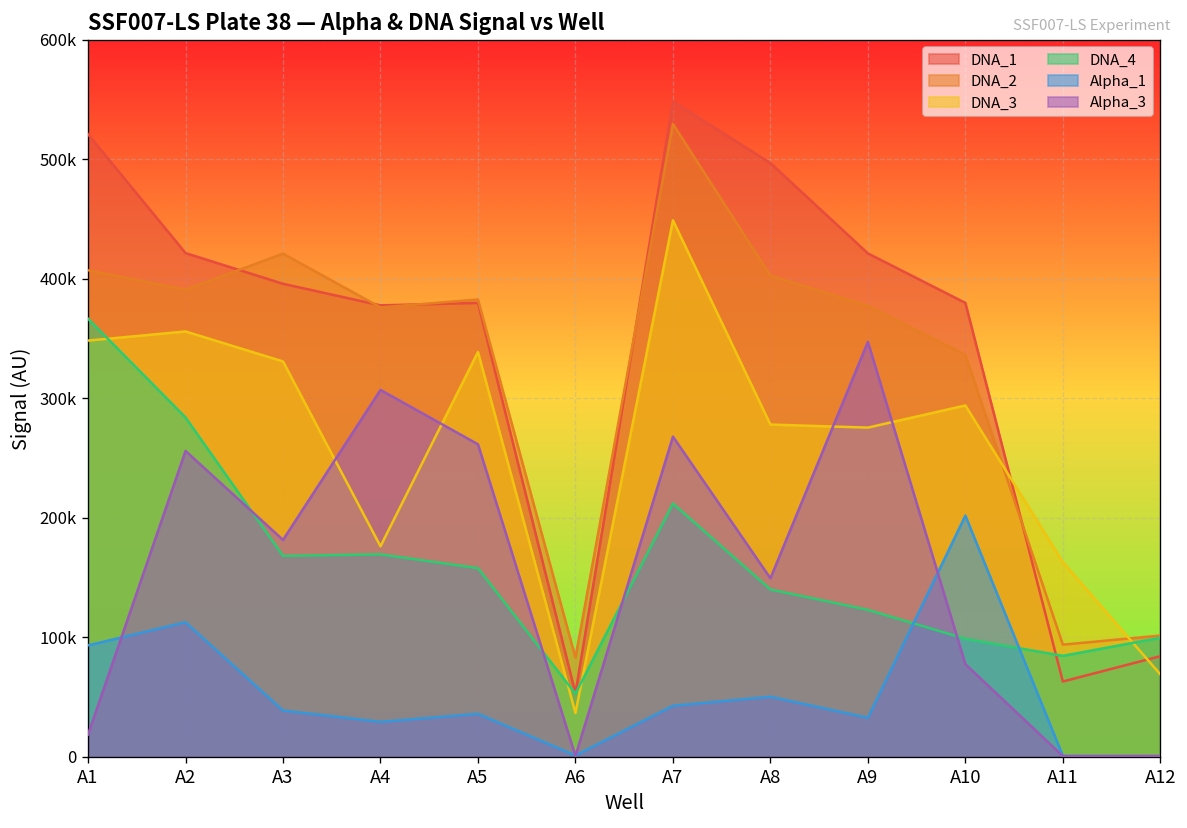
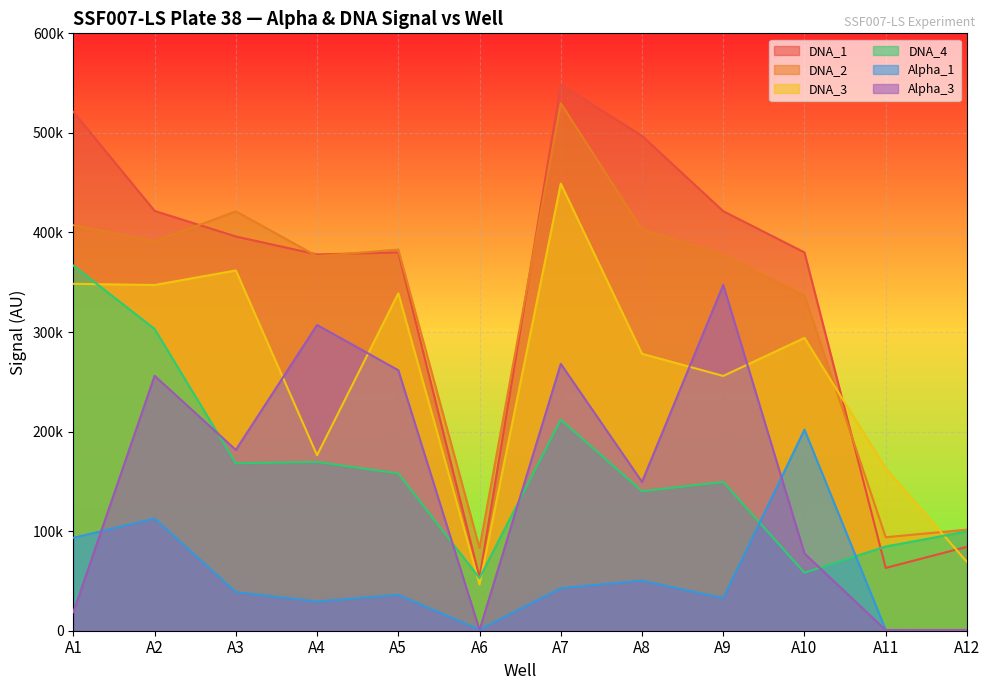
DNA_3, A2: 360000 -> 350000
DNA_4, A2: 280000 -> 300000
DNA_3, A3: 330000 -> 360000
DNA_3, A6: 40000 -> 50000
DNA_3, A9: 280000 -> 260000
DNA_4, A9: 120000 -> 150000
DNA_4, A10: 100000 -> 60000
